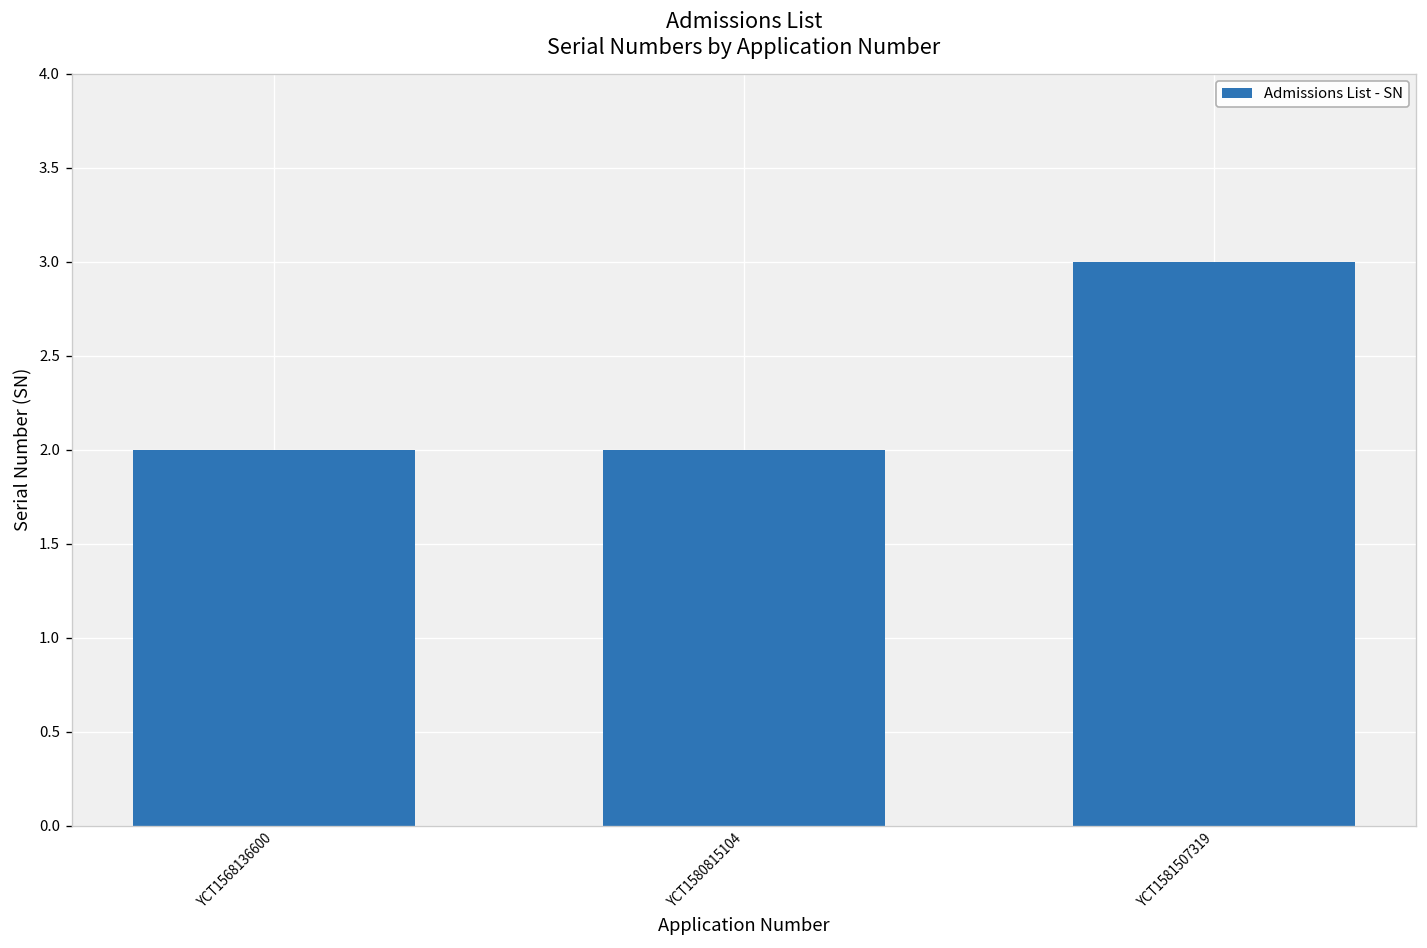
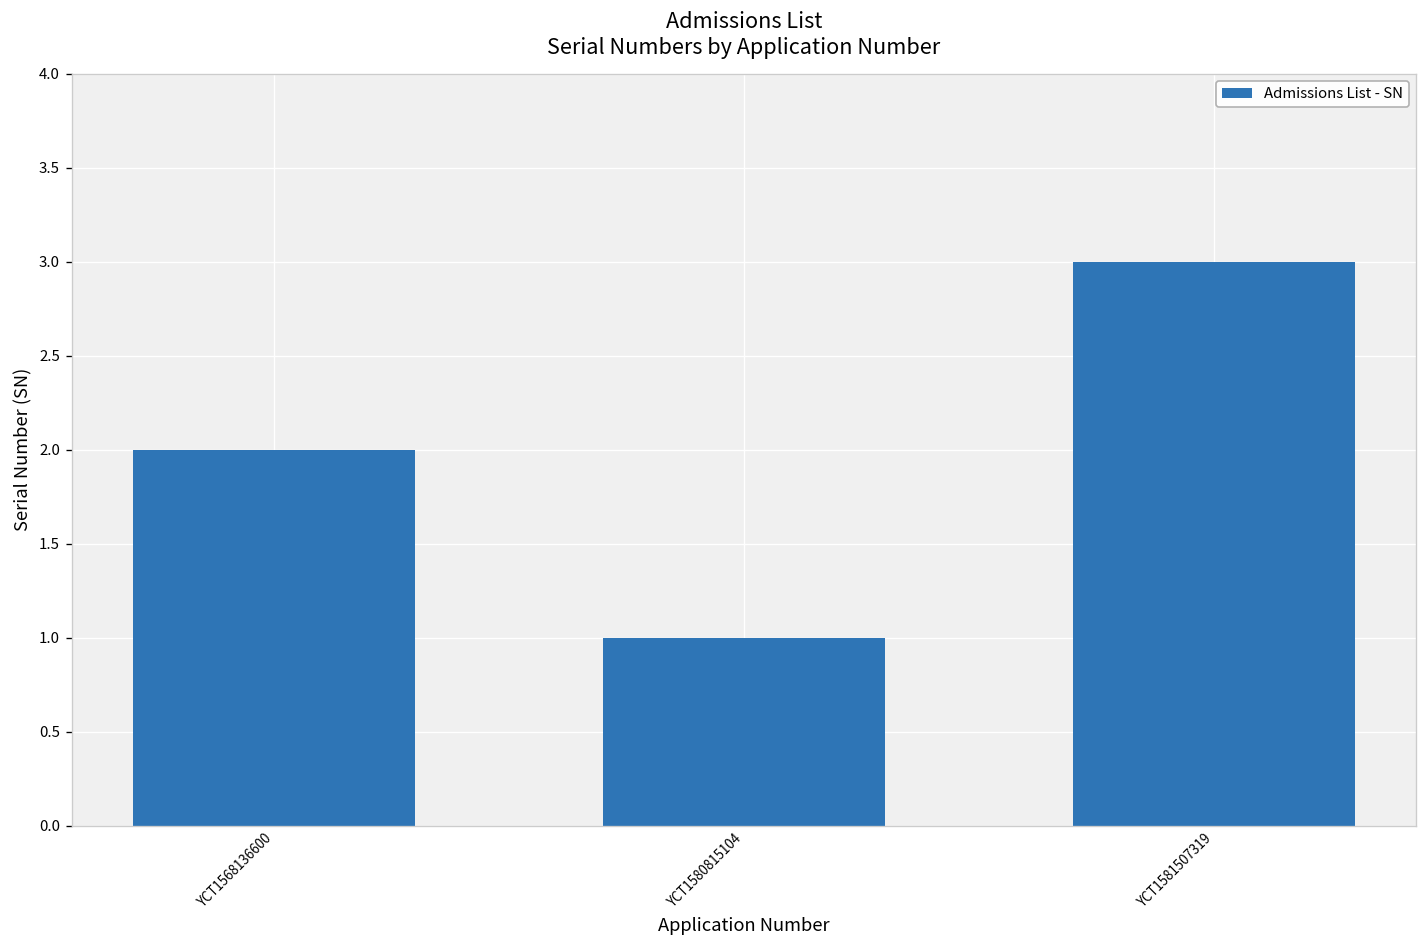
YCT1580815104: 2 -> 1
